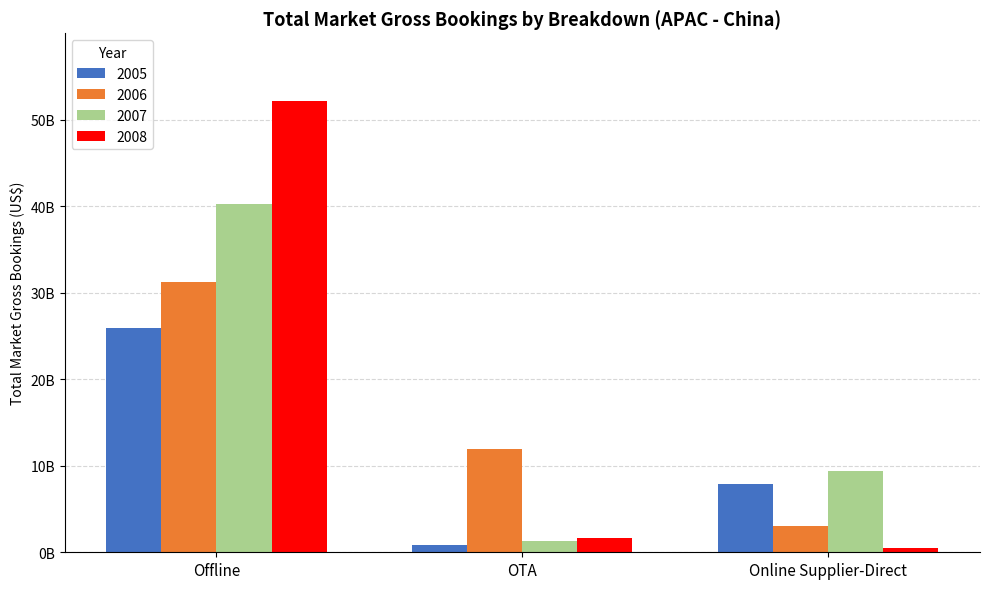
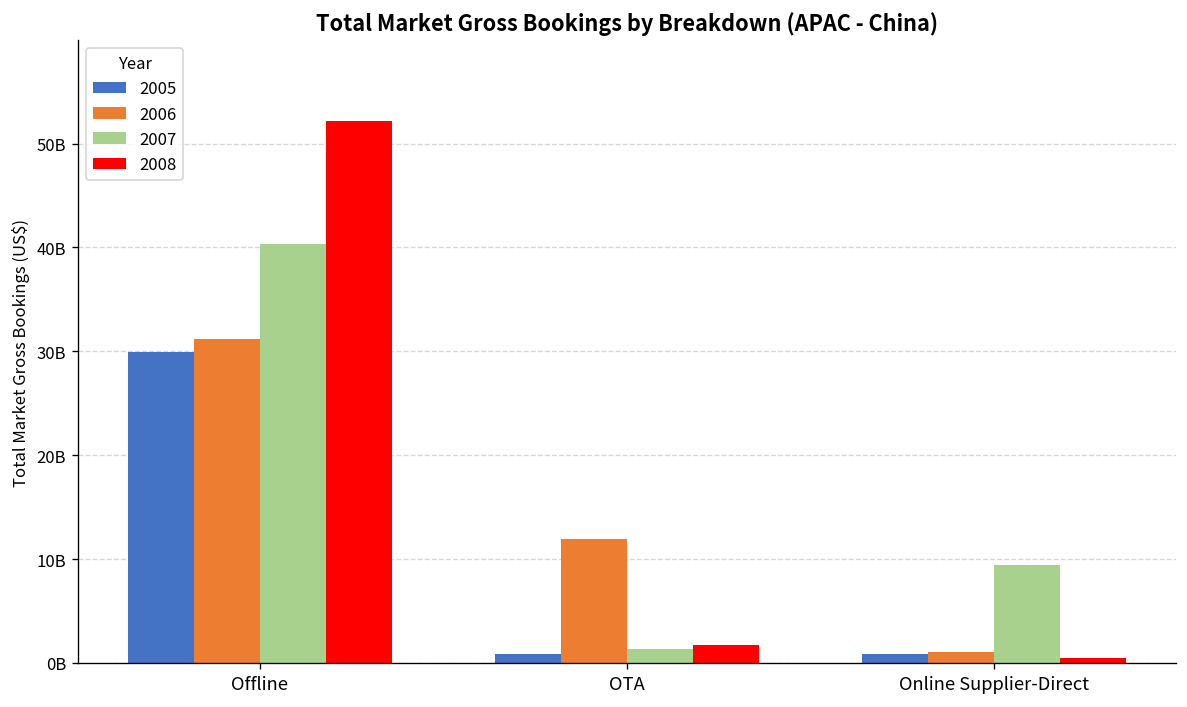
2005, Offline: 26000000000 -> 30000000000
2005, Online Supplier-Direct: 8000000000 -> 1000000000
2006, Online Supplier-Direct: 3000000000 -> 1000000000
